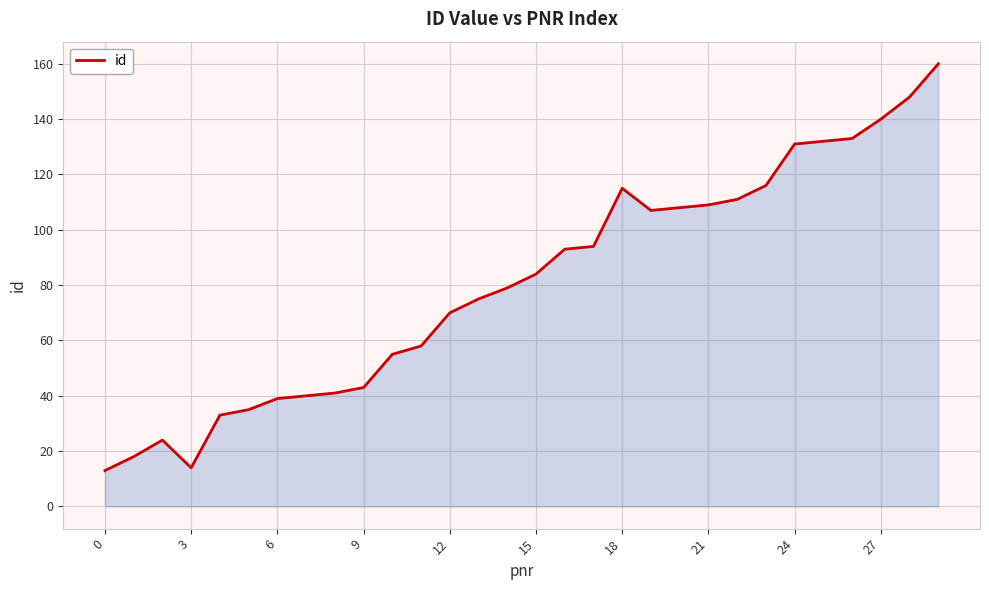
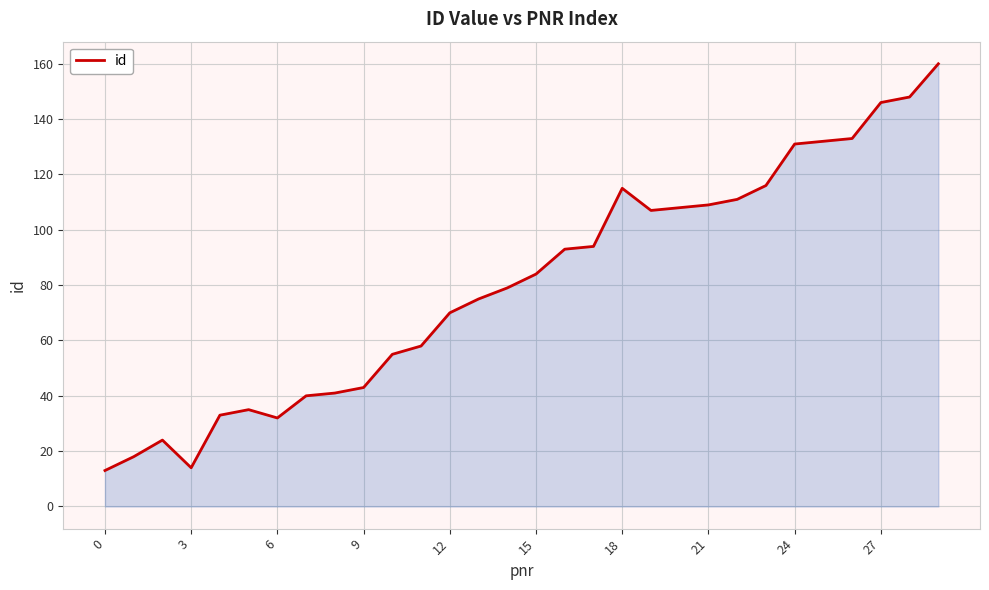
6: 39 -> 32
27: 140 -> 146
